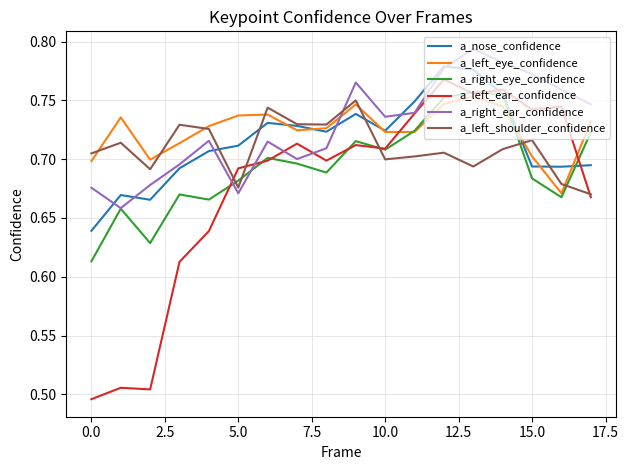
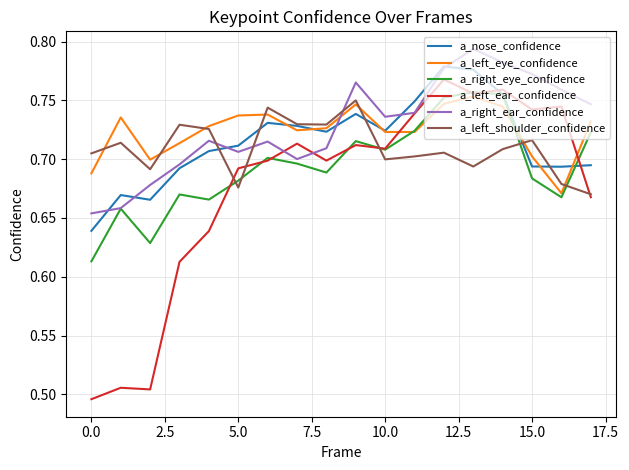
a_left_eye_confidence, 0.0: 0.698 -> 0.688
a_right_ear_confidence, 0.0: 0.676 -> 0.654
a_right_ear_confidence, 5.0: 0.671 -> 0.706
